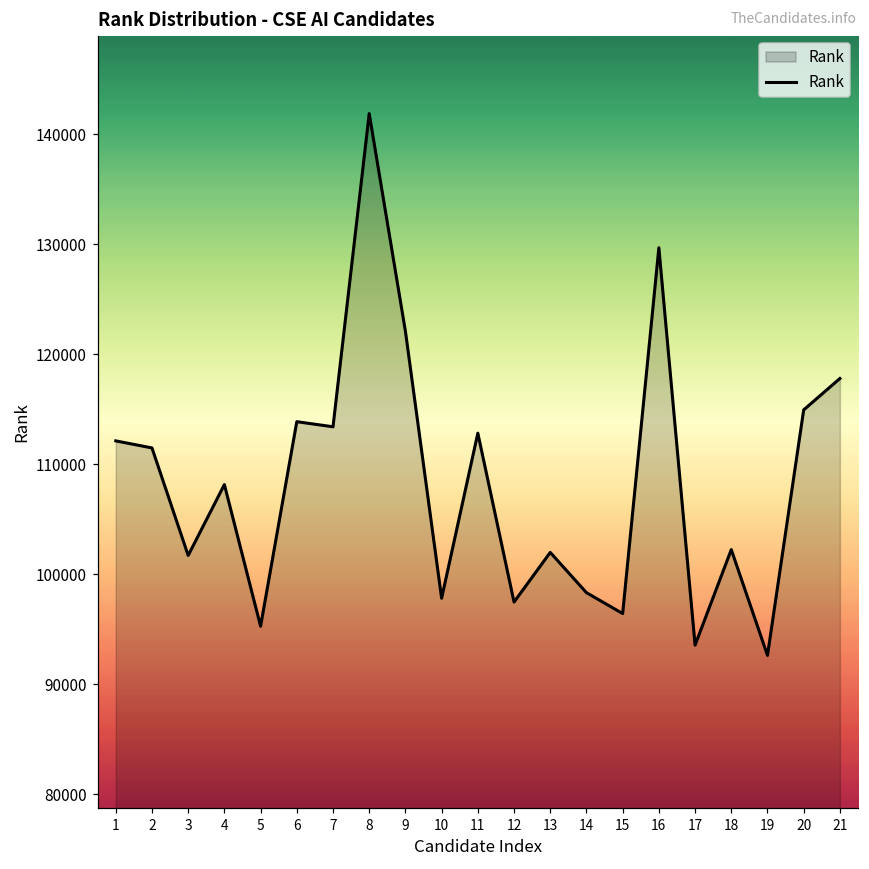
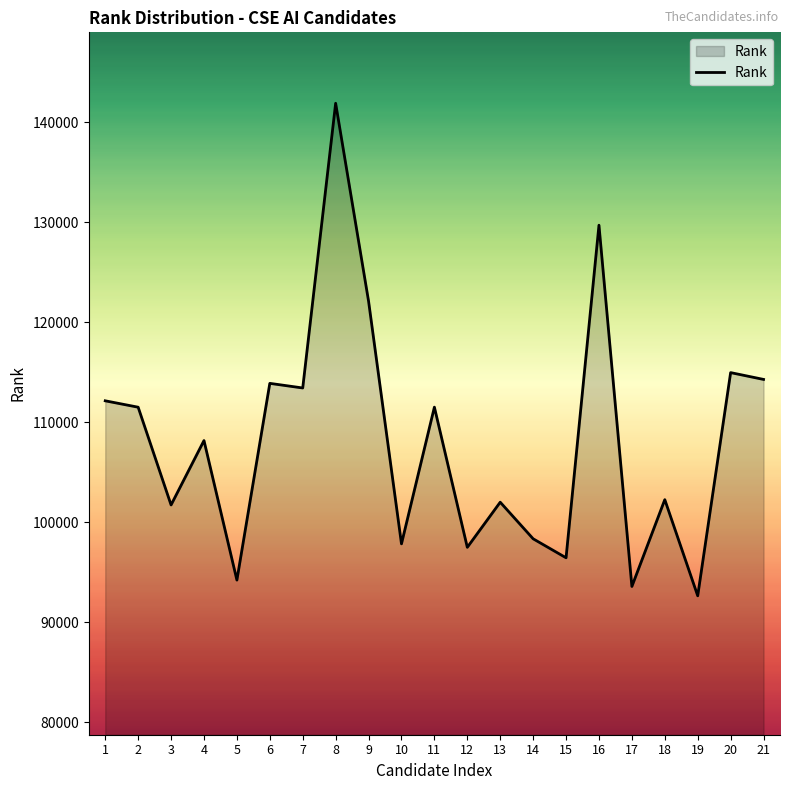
5: 95000 -> 94000
11: 113000 -> 112000
21: 118000 -> 114000
